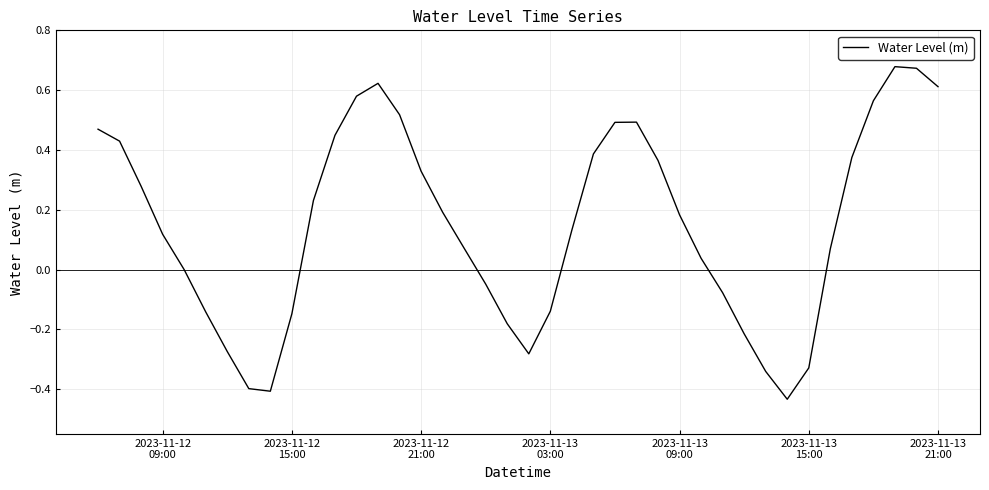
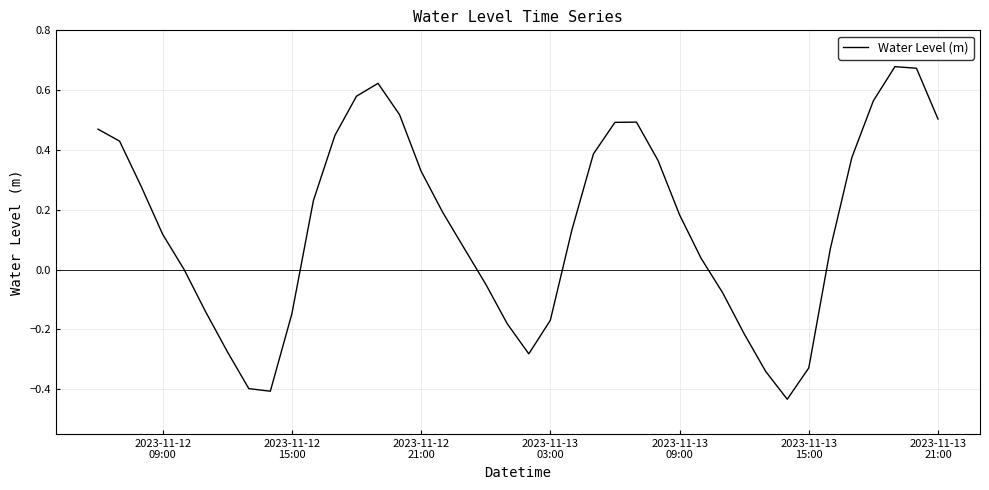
2023-11-13 03:00: -0.14 -> -0.17
2023-11-13 21:00: 0.61 -> 0.50
